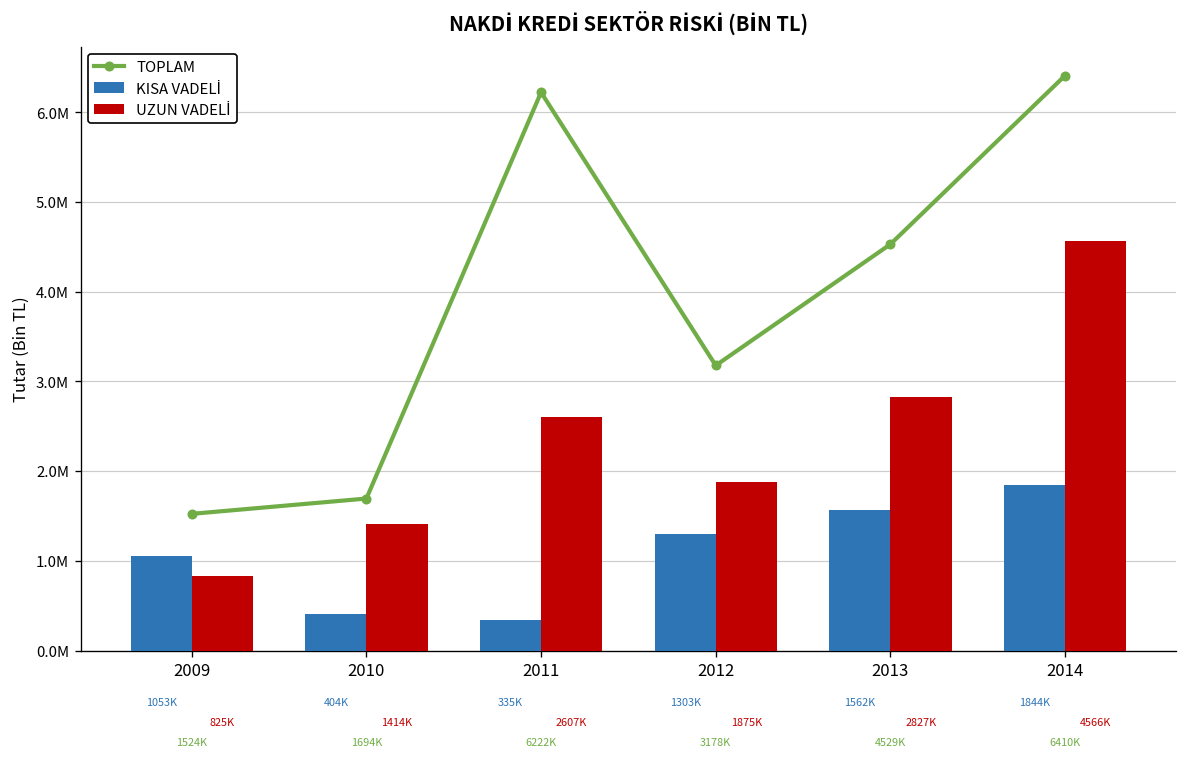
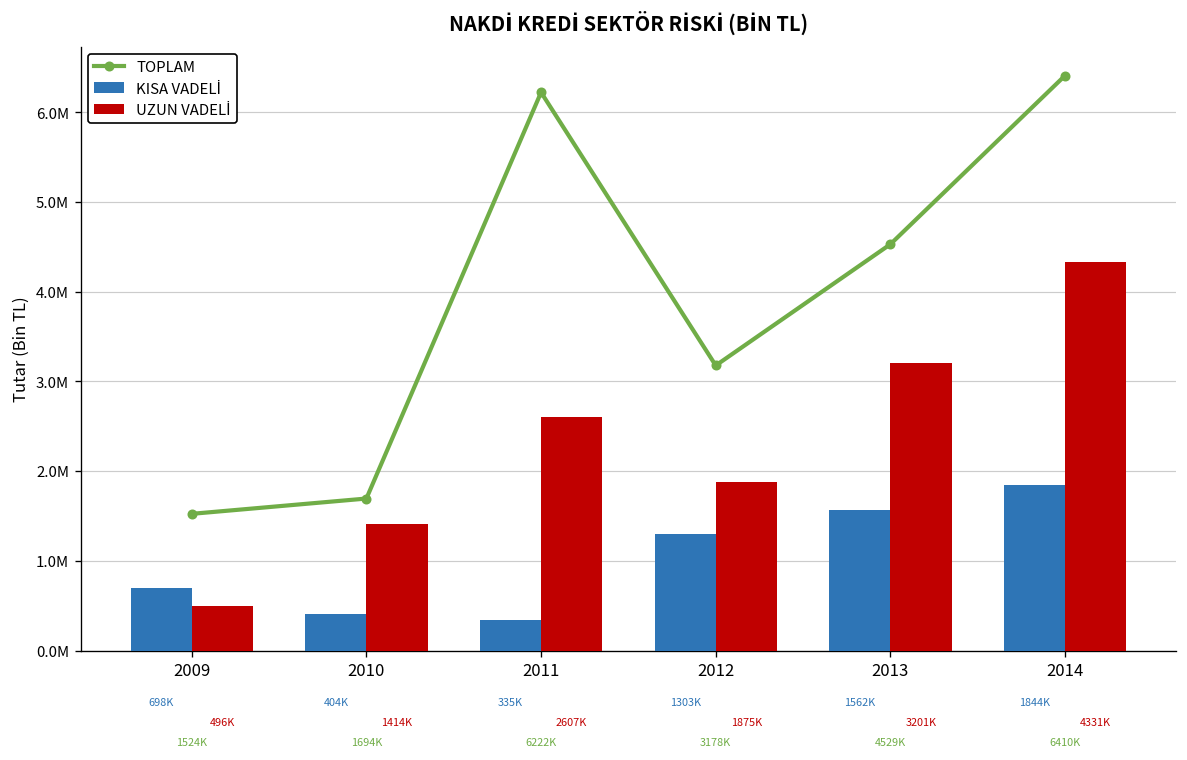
KISA VADELİ, 2009: 1053K -> 698K
UZUN VADELİ, 2009: 825K -> 496K
UZUN VADELİ, 2013: 2827K -> 3201K
UZUN VADELİ, 2014: 4566K -> 4331K
